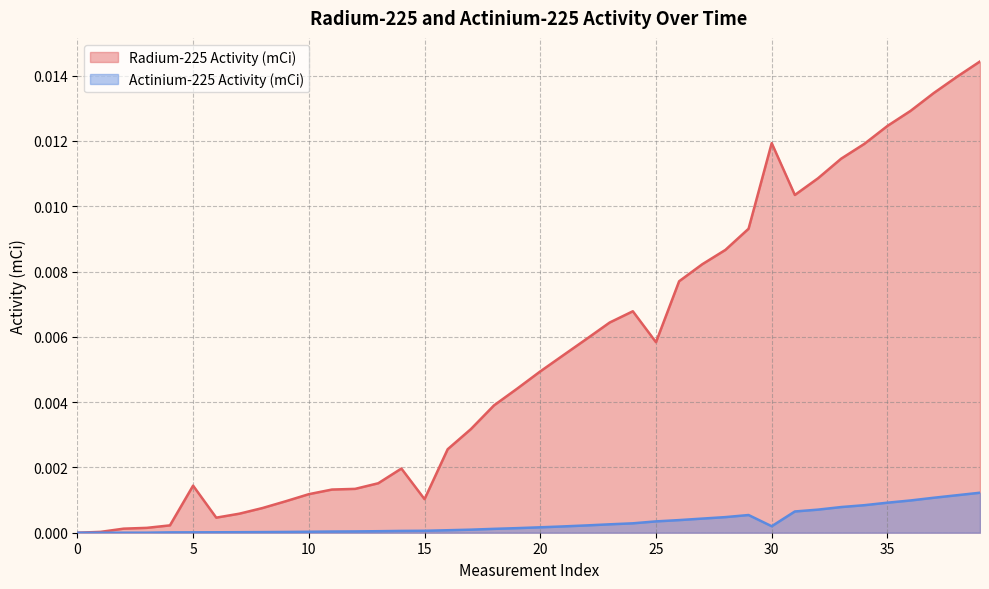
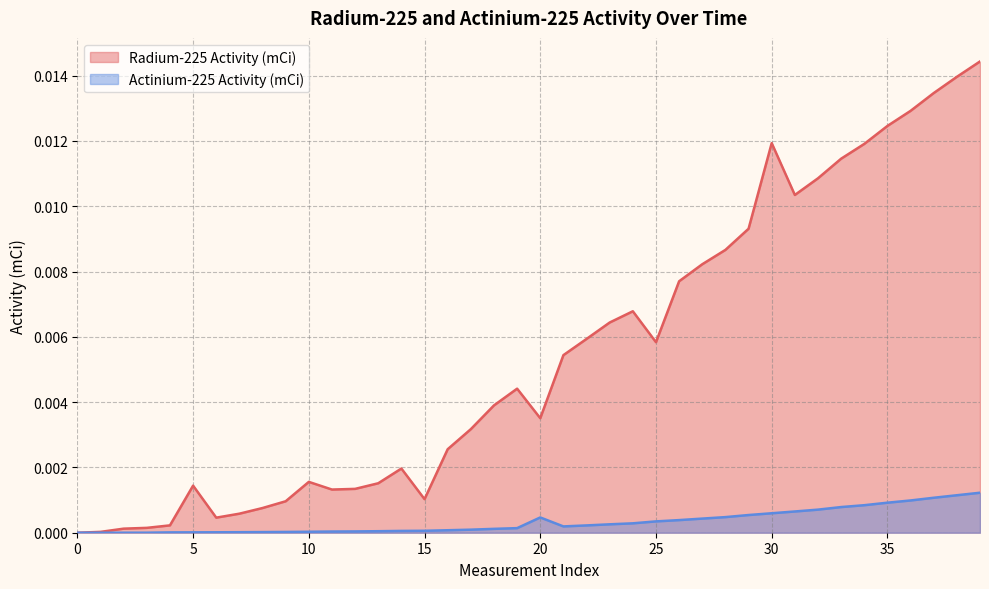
Radium-225 Activity (mCi), 10: 0.0012 -> 0.0016
Radium-225 Activity (mCi), 20: 0.0049 -> 0.0035
Actinium-225 Activity (mCi), 20: 0.0002 -> 0.0005
Actinium-225 Activity (mCi), 30: 0.0002 -> 0.0006
